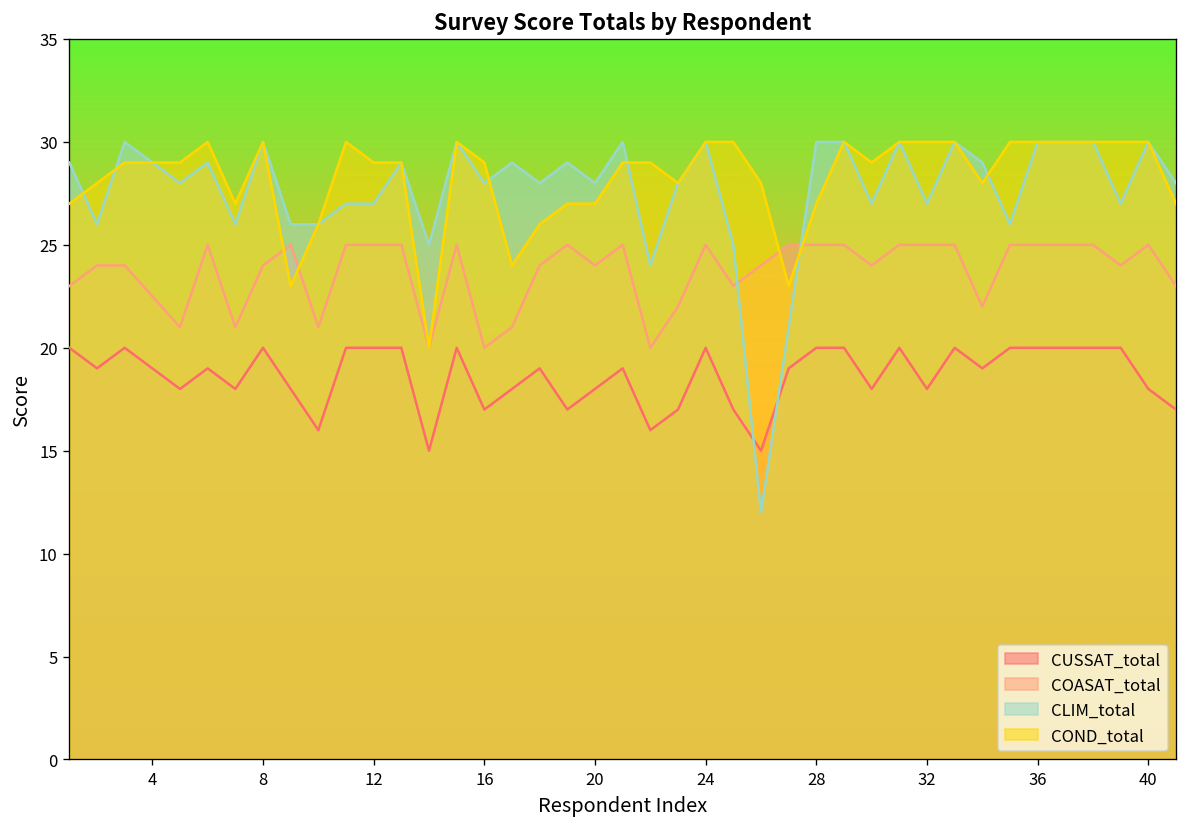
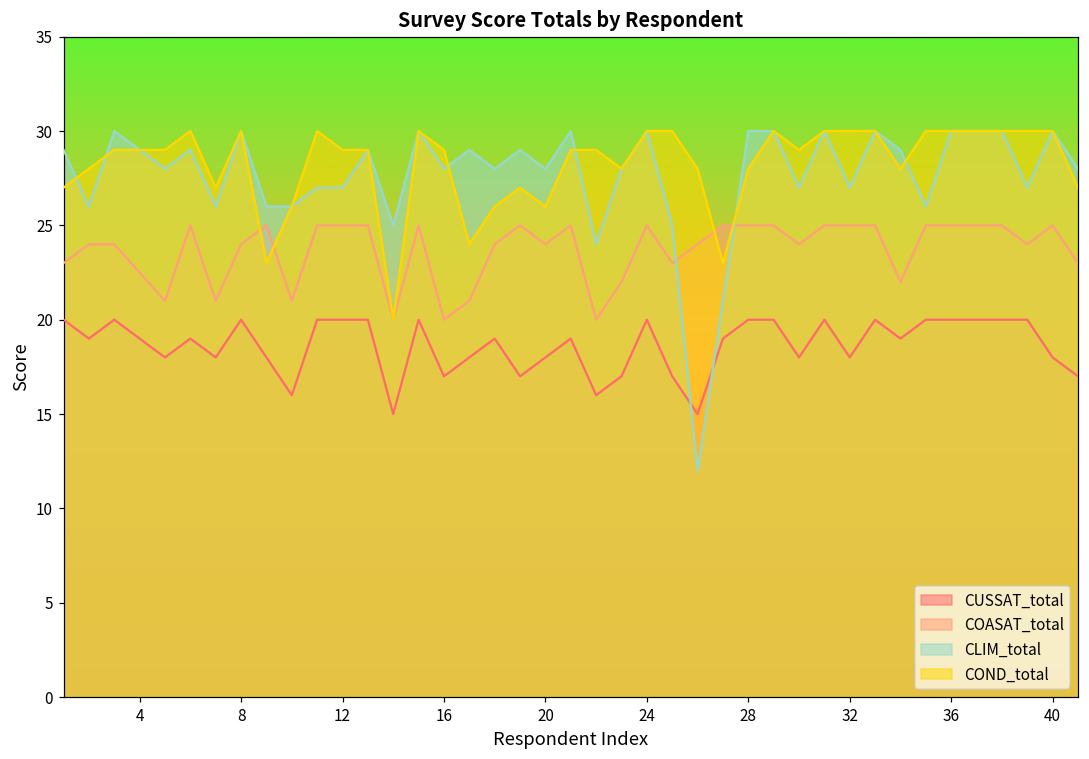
COND_total, 20: 27 -> 26
COND_total, 28: 27 -> 28
